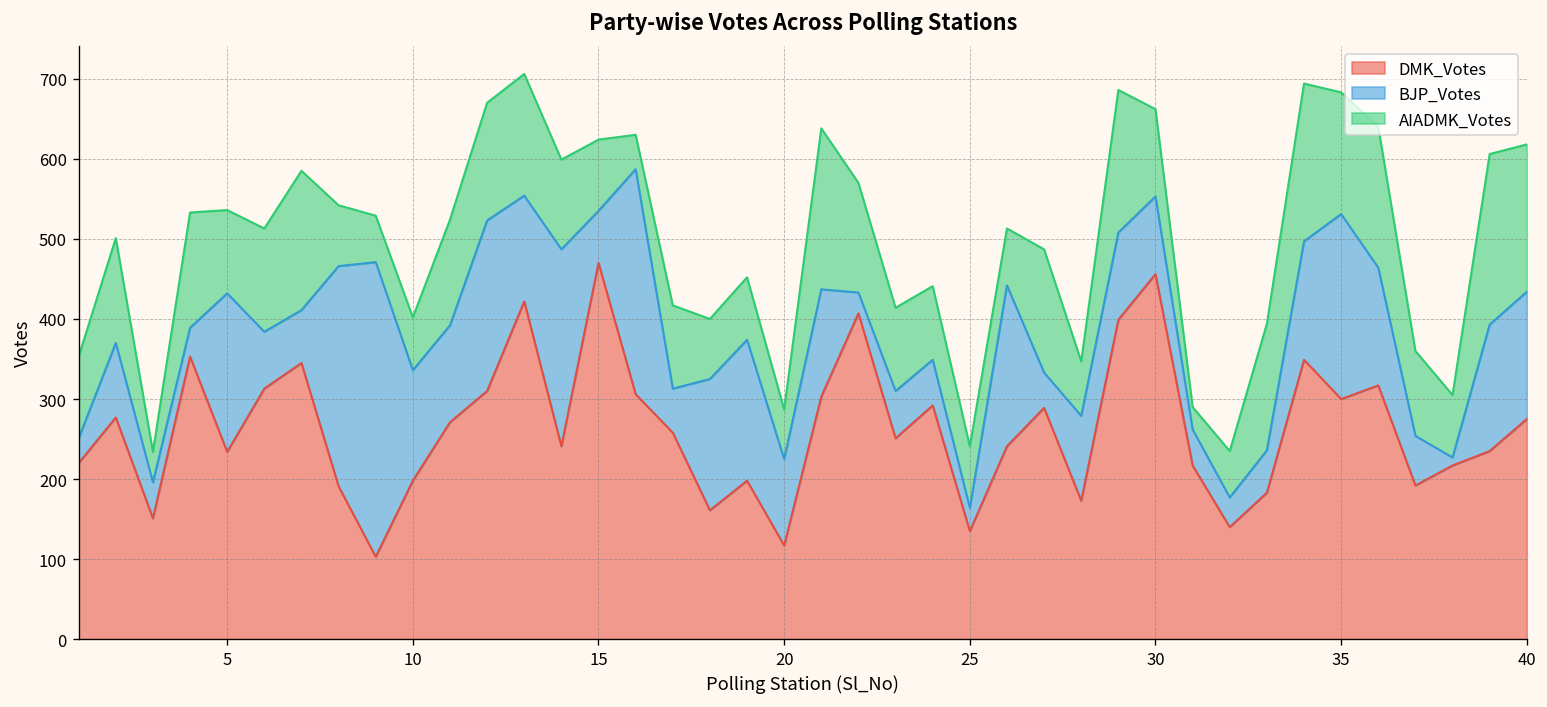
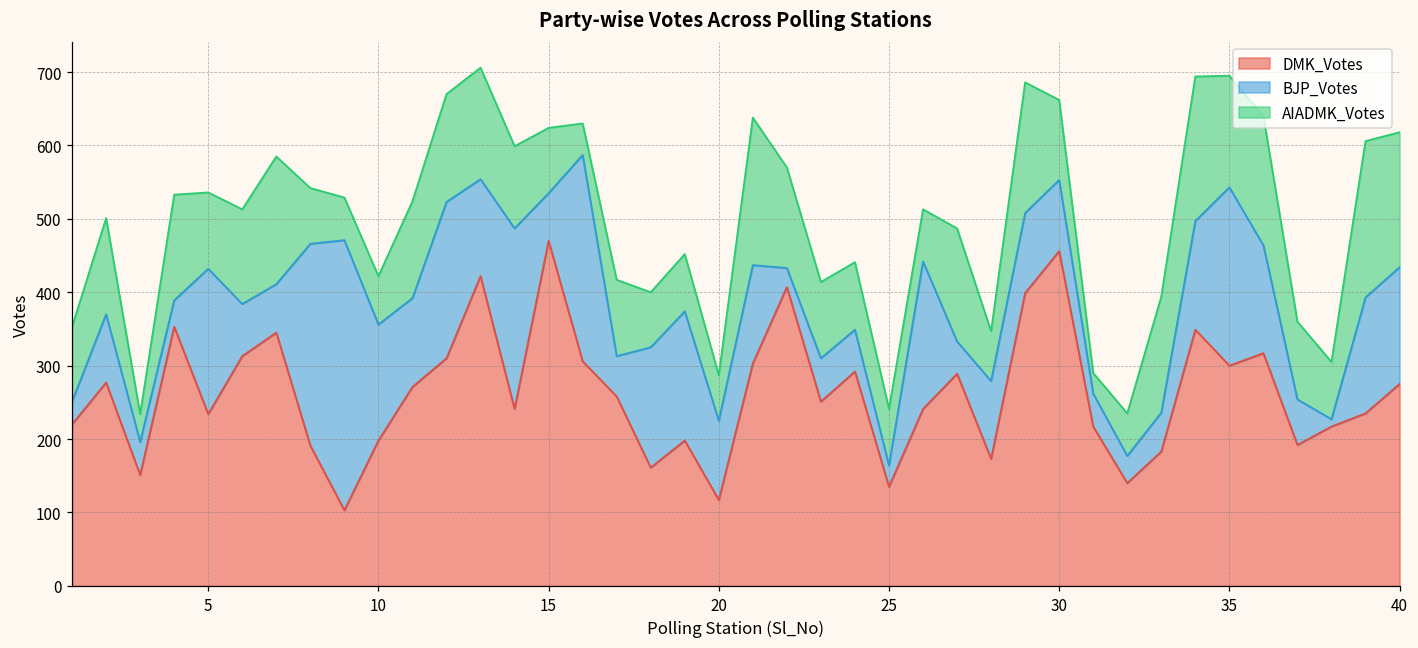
BJP_Votes, 10: 140 -> 160
BJP_Votes, 35: 230 -> 240
